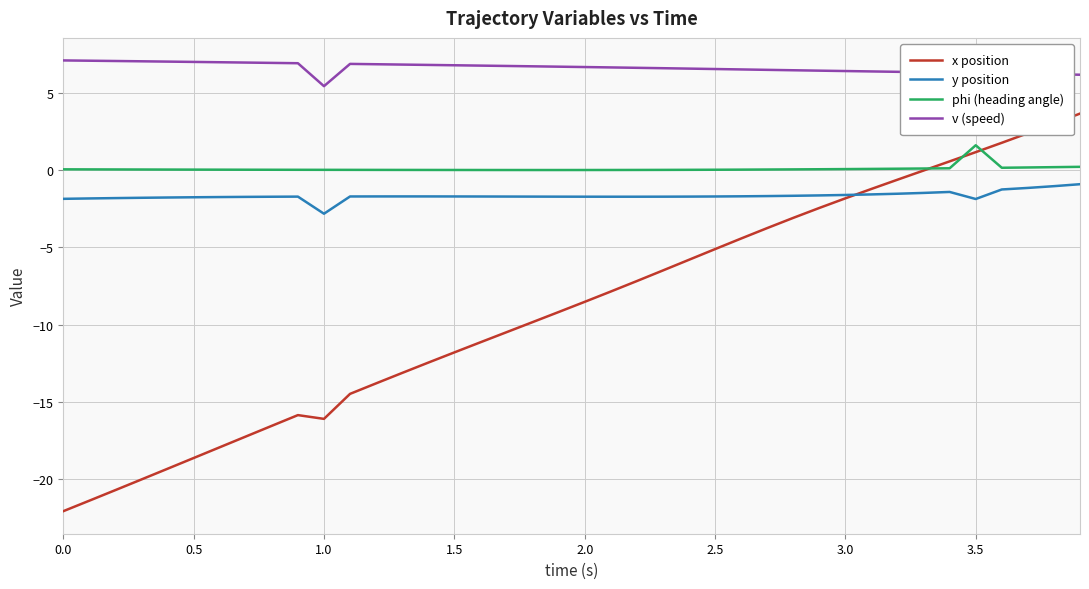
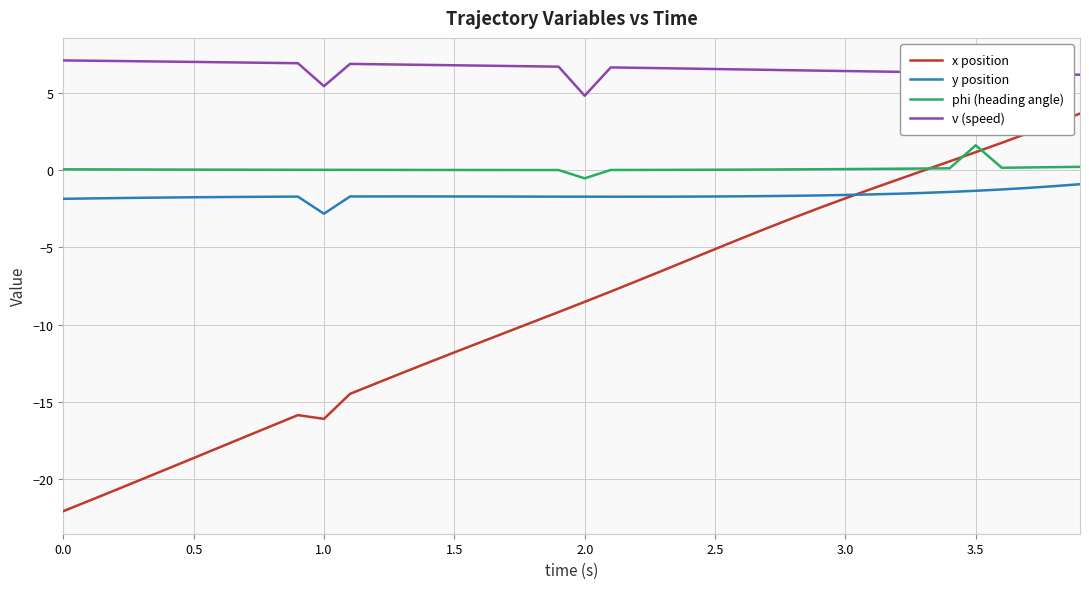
phi (heading angle), 2.0: 0.0 -> -0.5
v (speed), 2.0: 6.7 -> 4.8
y position, 3.5: -1.9 -> -1.3
